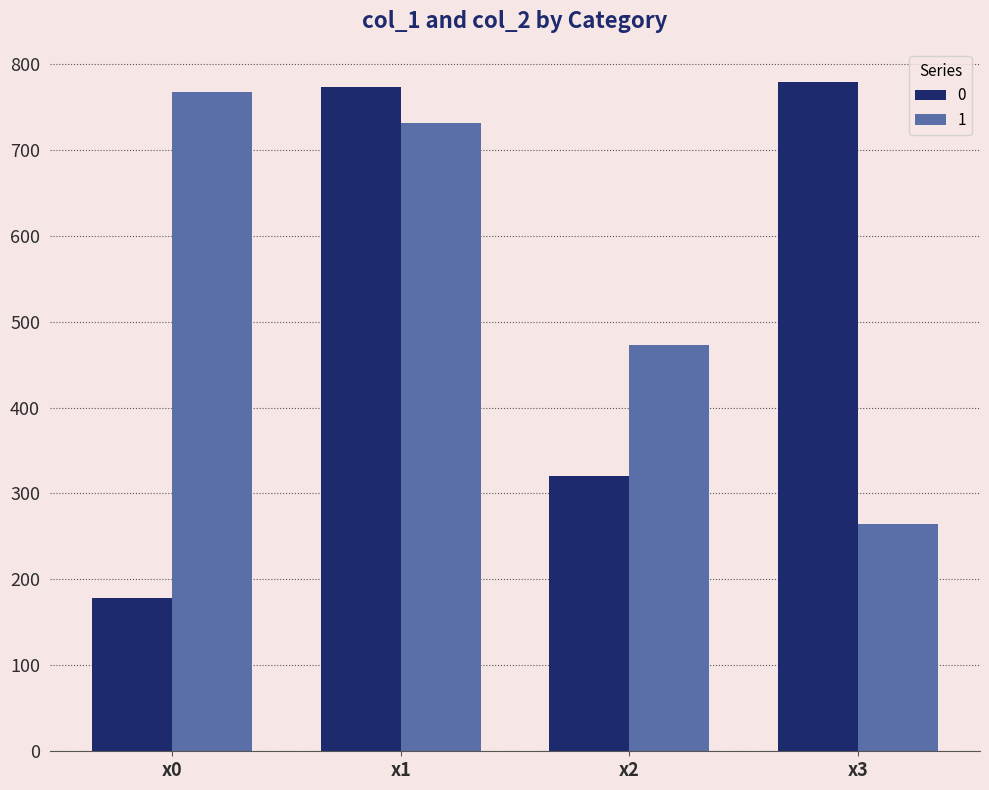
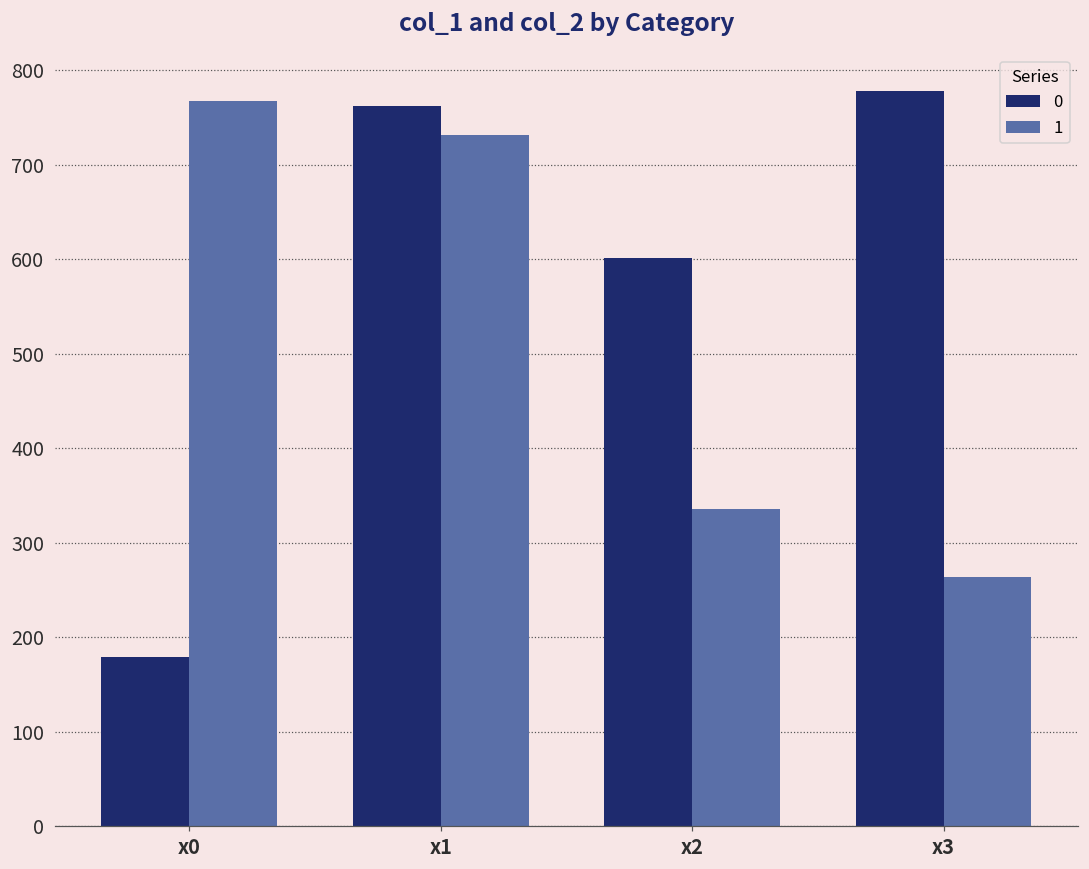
0, x1: 770 -> 760
0, x2: 320 -> 600
1, x2: 470 -> 340
